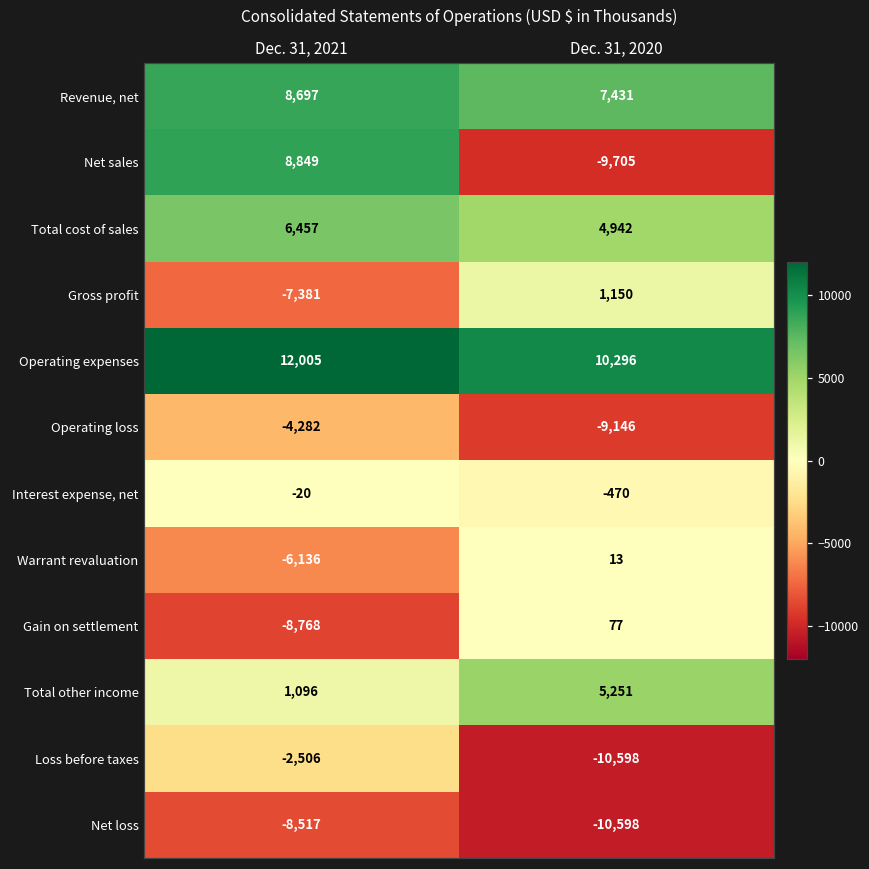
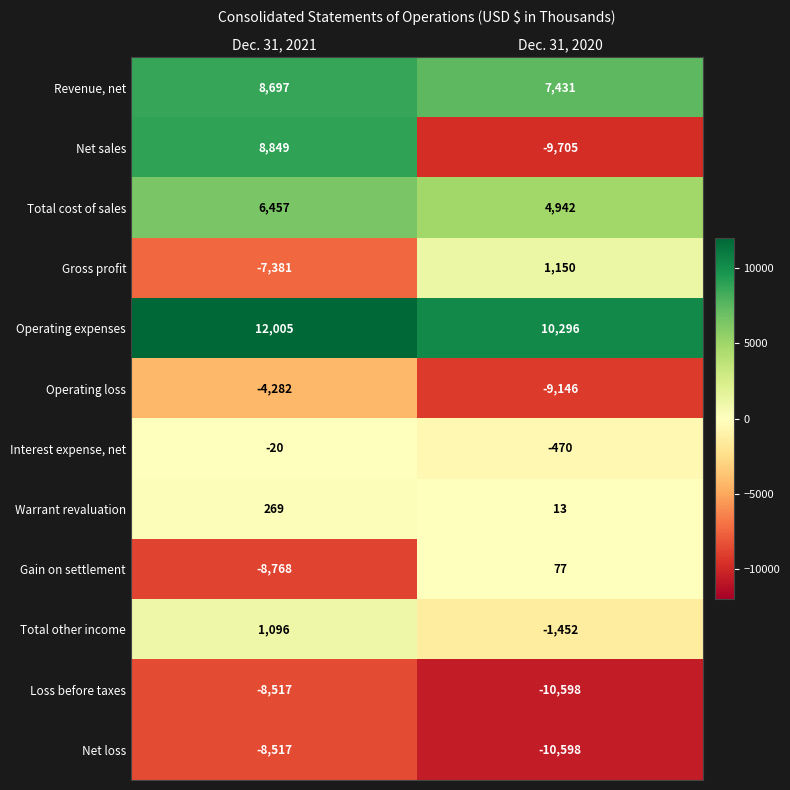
Warrant revaluation, Dec. 31, 2021: -6,136 -> 269
Total other income, Dec. 31, 2020: 5,251 -> -1,452
Loss before taxes, Dec. 31, 2021: -2,506 -> -8,517
